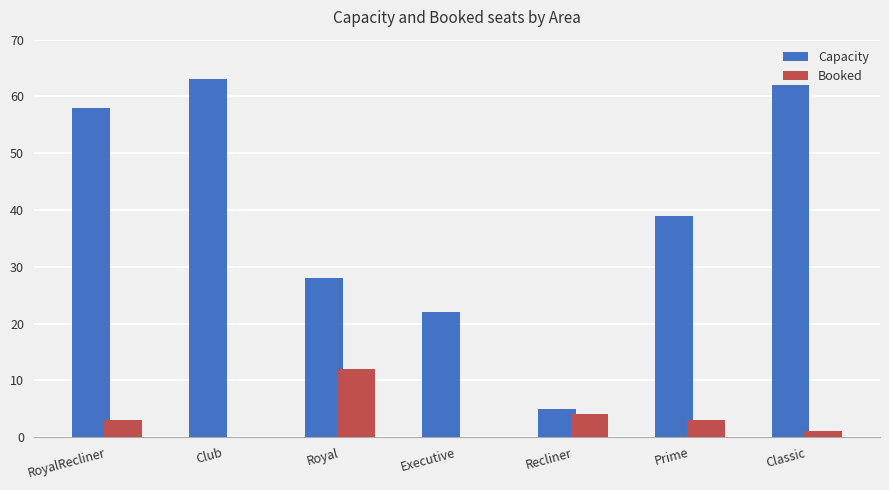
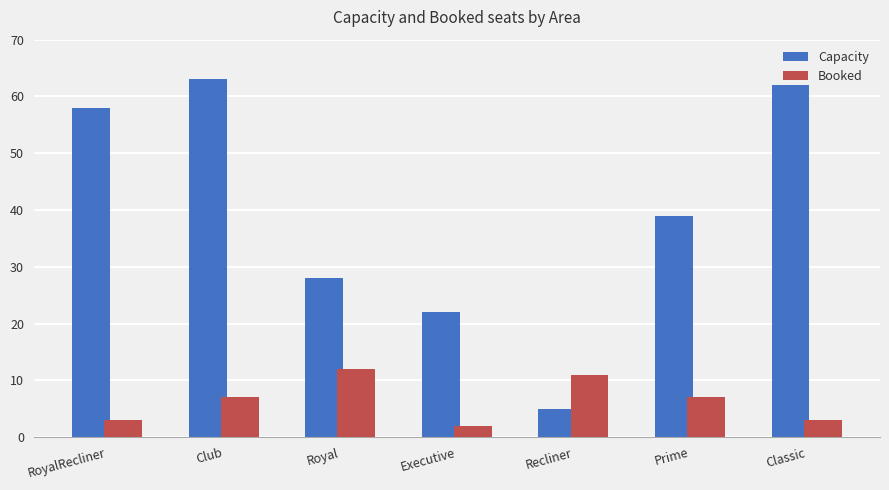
Booked, Club: 0 -> 7
Booked, Executive: 0 -> 2
Booked, Recliner: 4 -> 11
Booked, Prime: 3 -> 7
Booked, Classic: 1 -> 3
